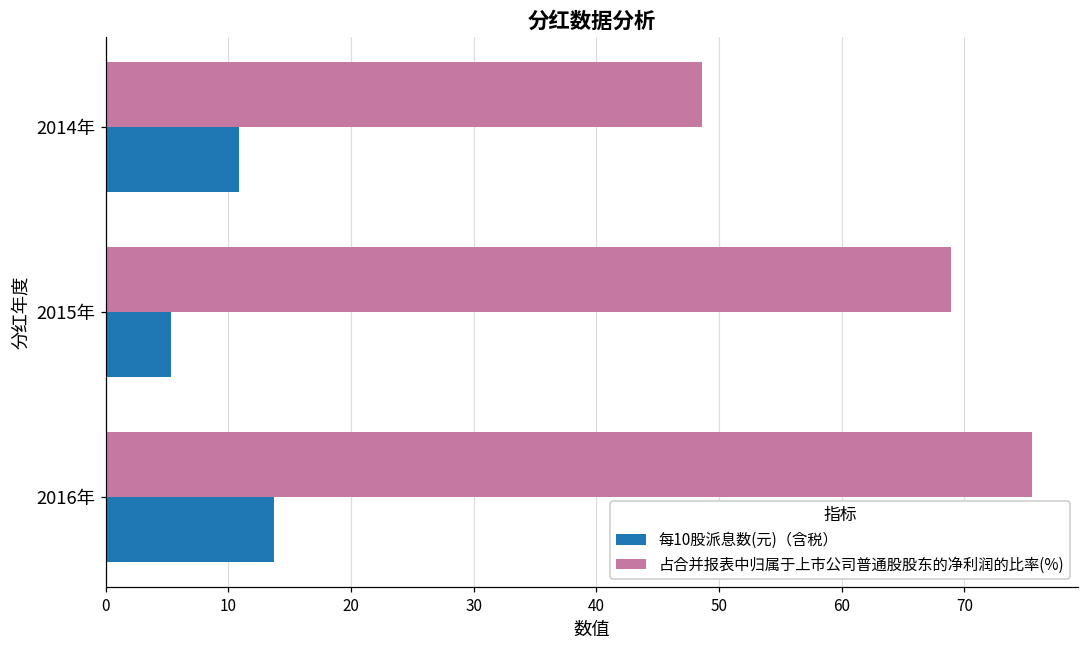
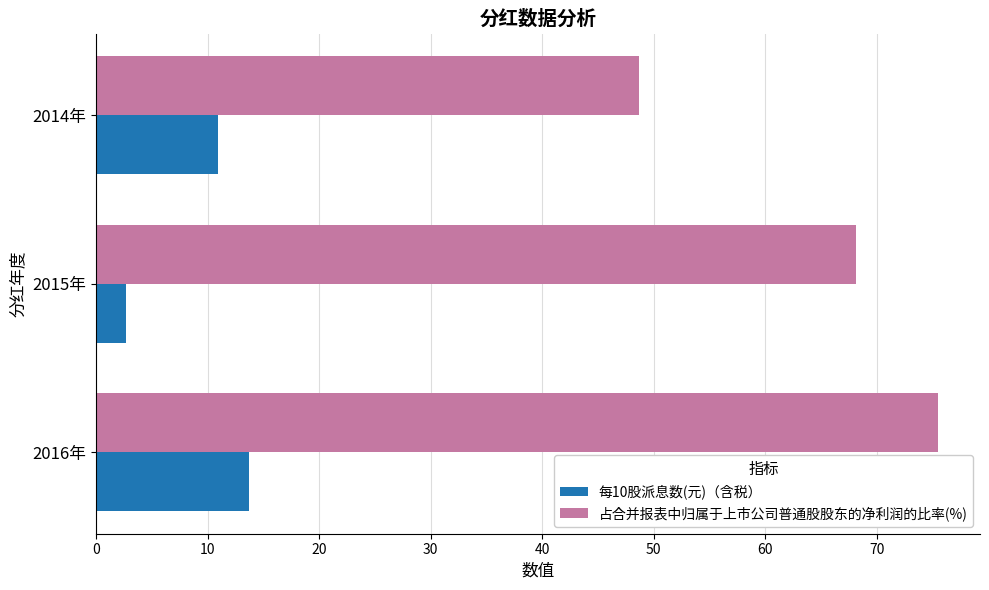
占合并报表中归属于上市公司普通股股东的净利润的比率(%), 2015年: 68.9 -> 68.2
每10股派息数(元)（含税）, 2015年: 5.3 -> 2.7
